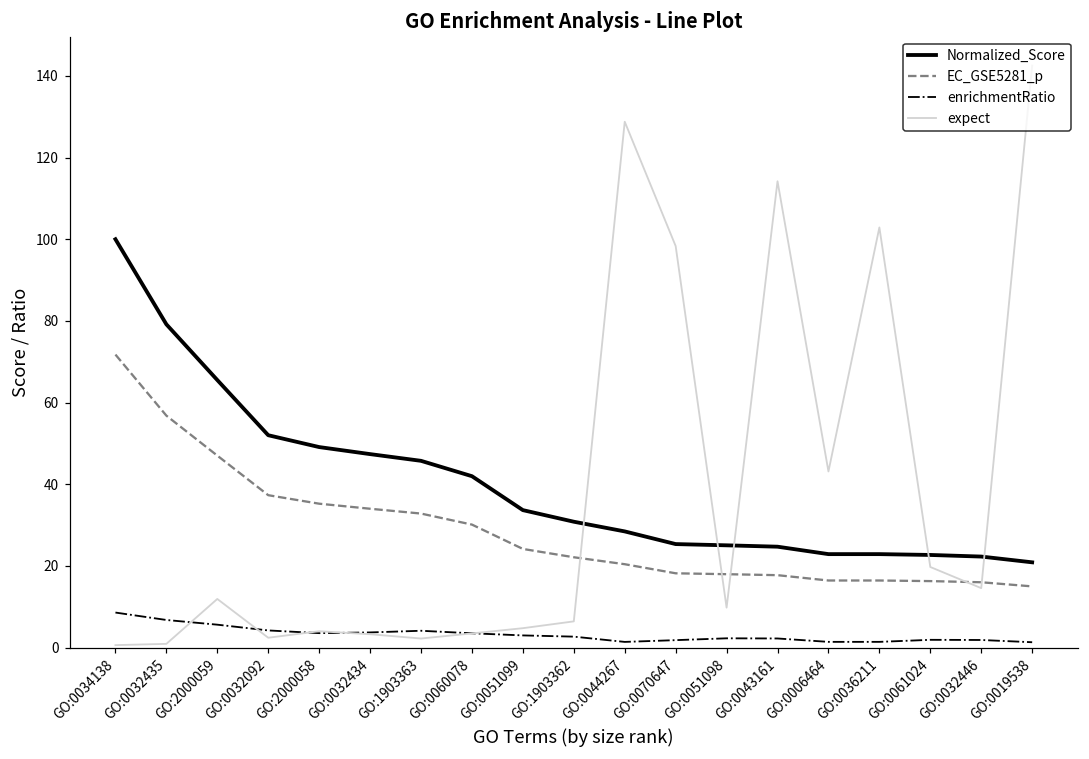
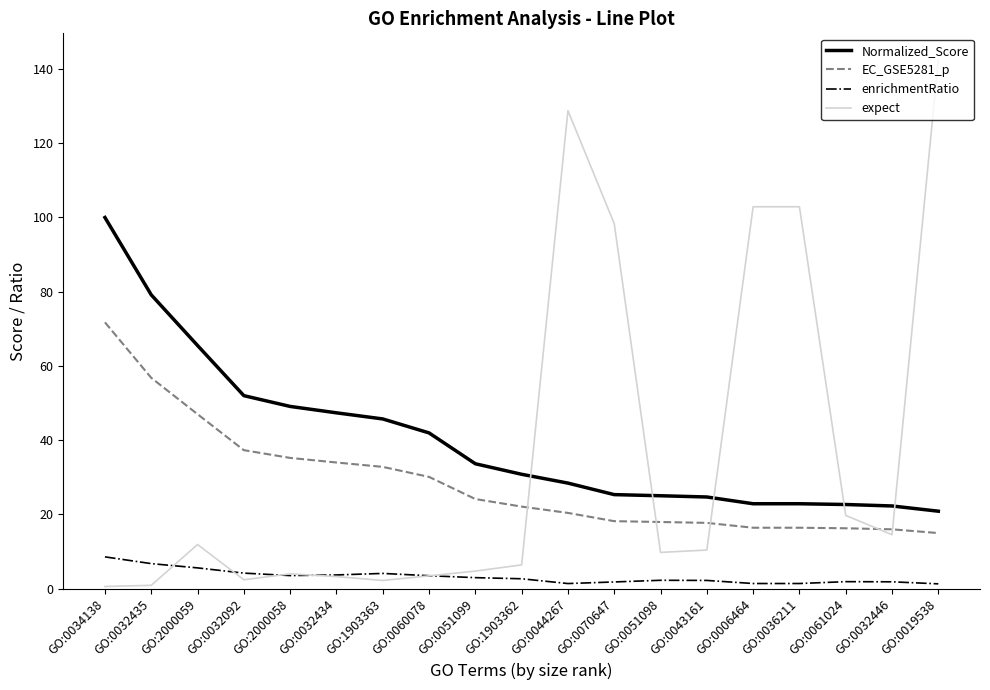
expect, GO:0043161: 114 -> 10
expect, GO:0006464: 43 -> 103
